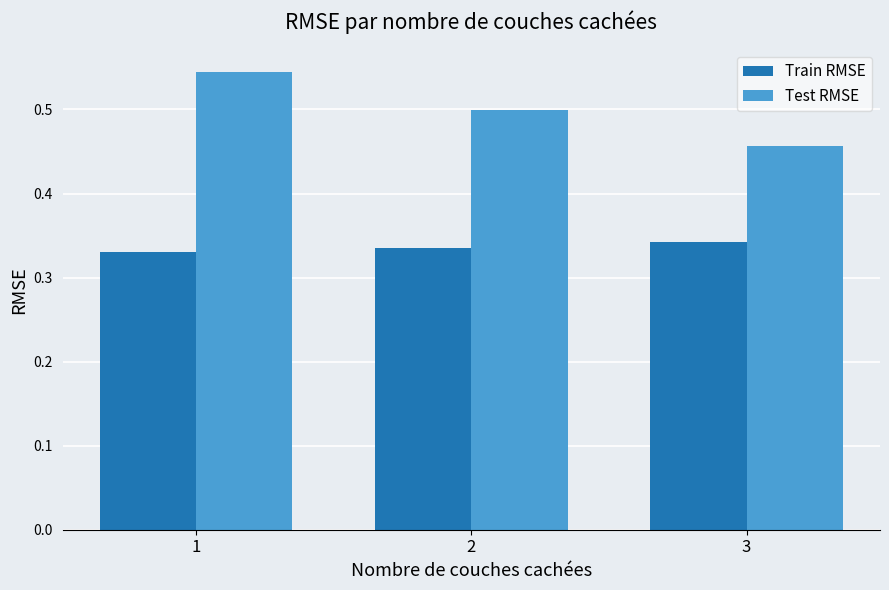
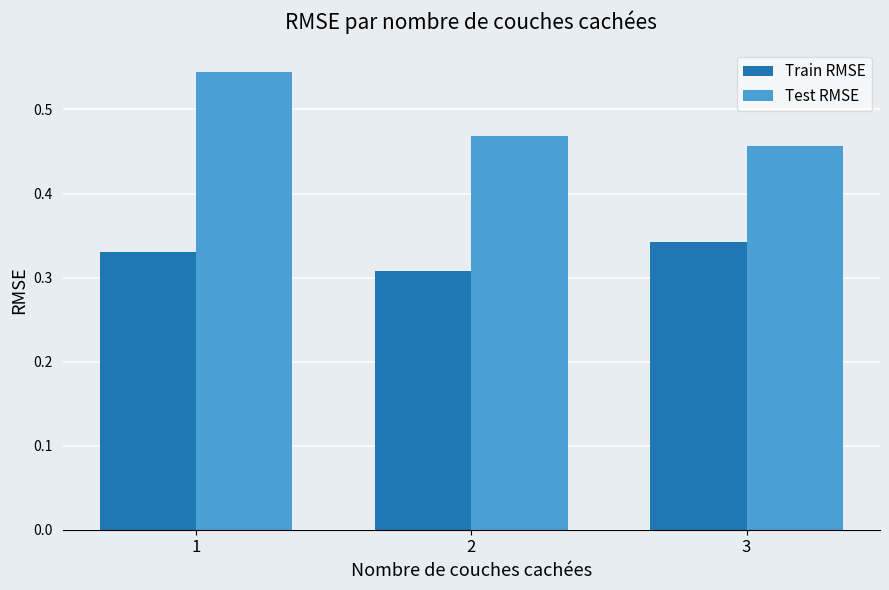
Train RMSE, 2: 0.34 -> 0.31
Test RMSE, 2: 0.50 -> 0.47
